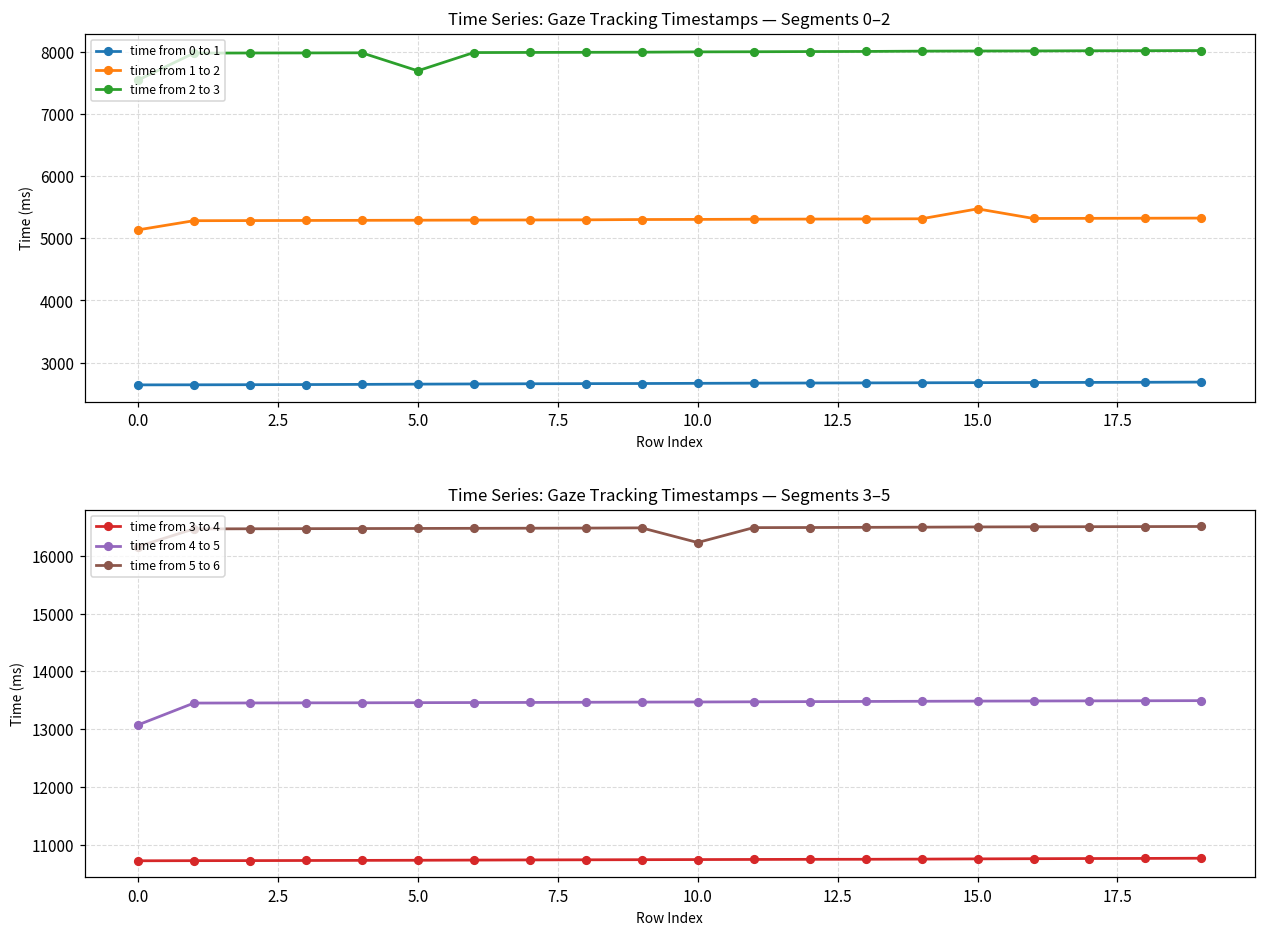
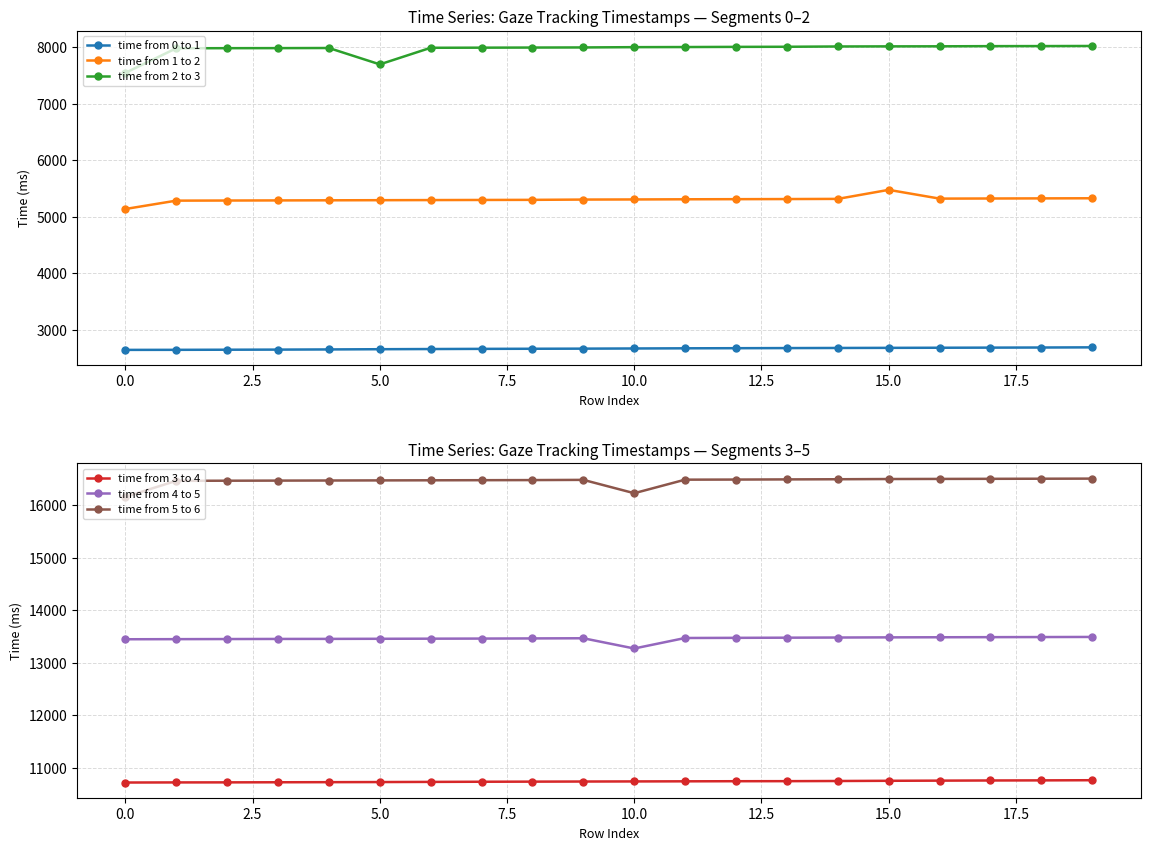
Time Series: Gaze Tracking Timestamps — Segments 3–5, time from 4 to 5, 0.0: 13100 -> 13400
Time Series: Gaze Tracking Timestamps — Segments 3–5, time from 4 to 5, 10.0: 13500 -> 13300
